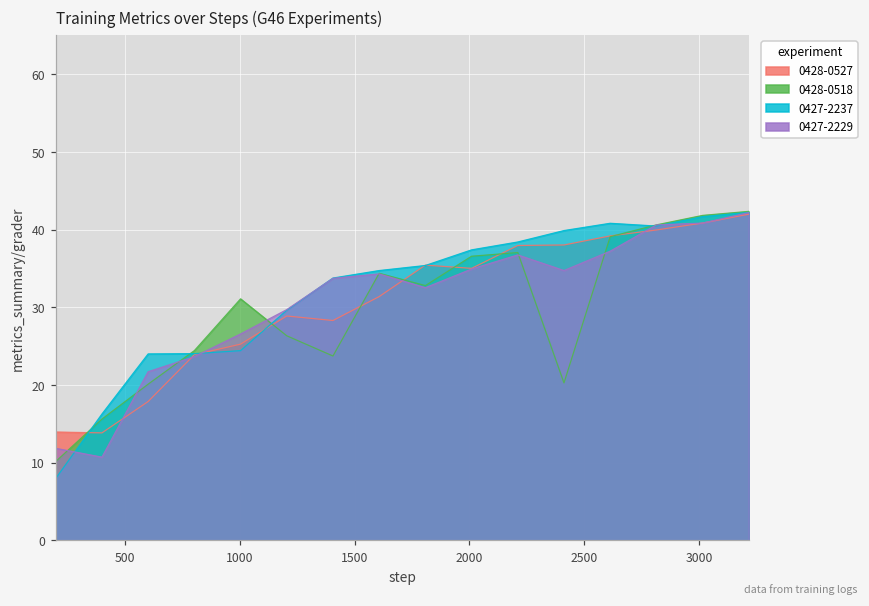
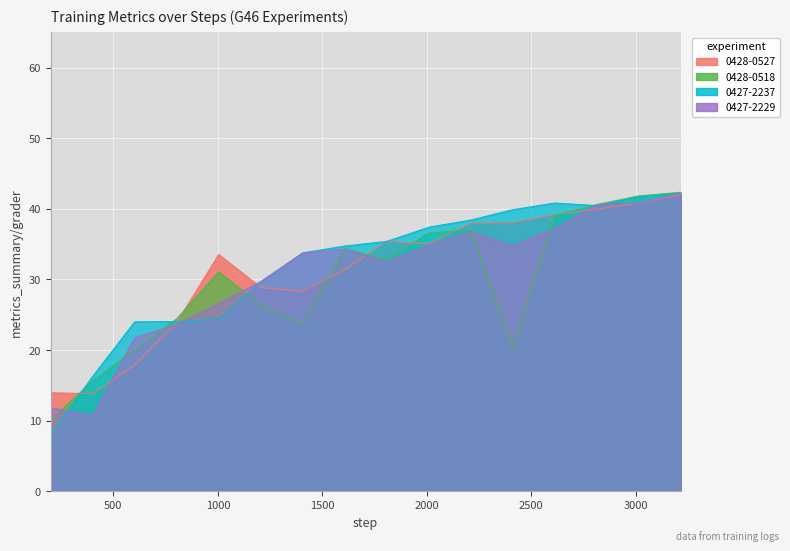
0428-0527, 1000: 25 -> 34
